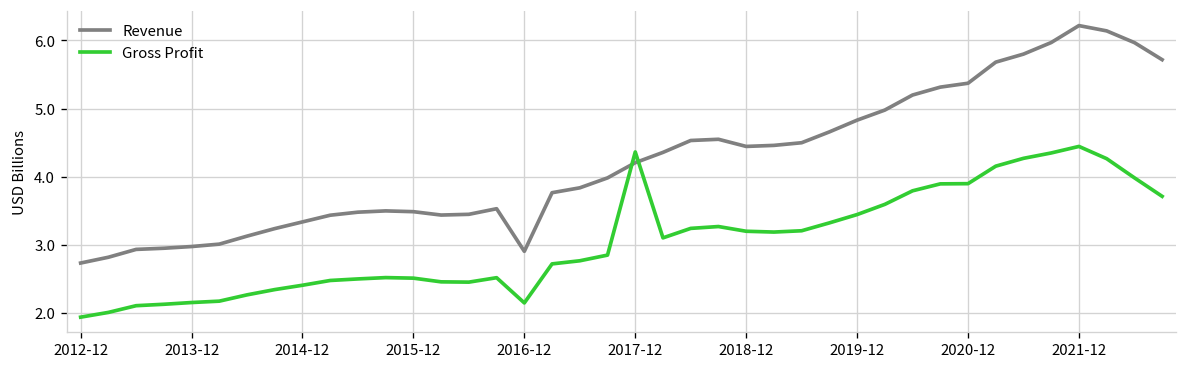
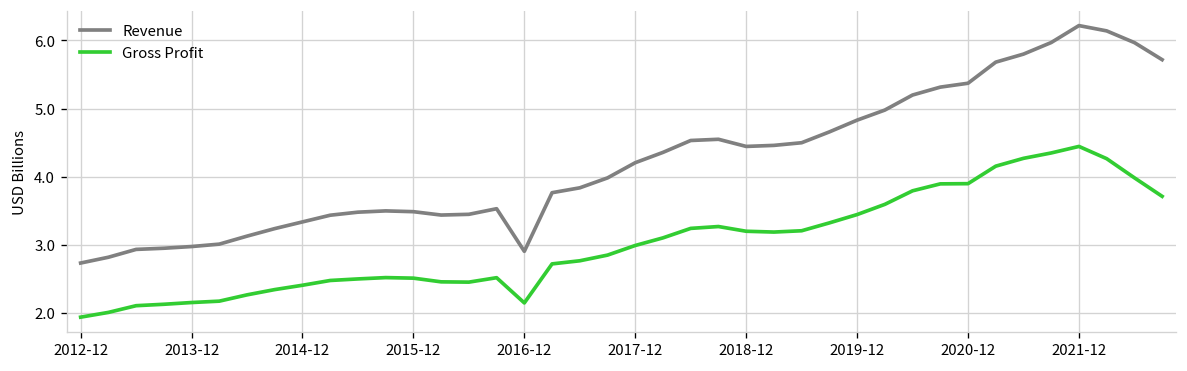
Gross Profit, 2017-12: 4.4 -> 3.0
